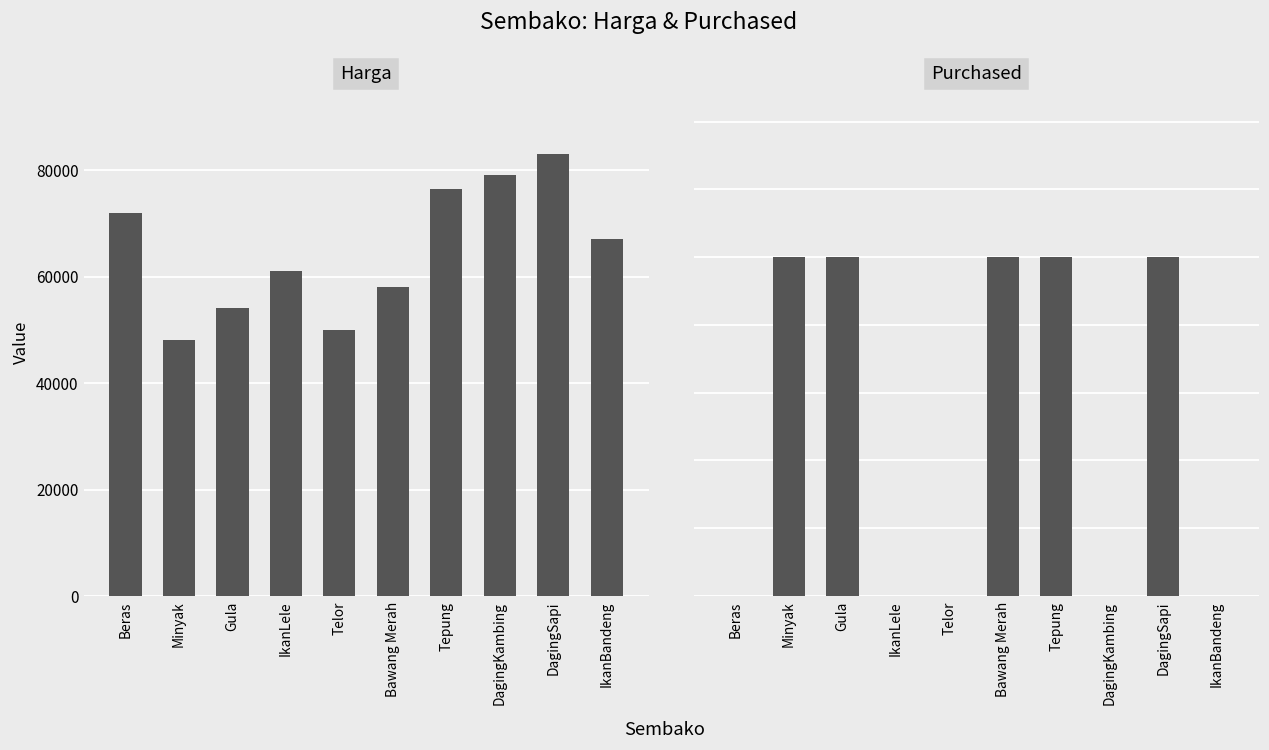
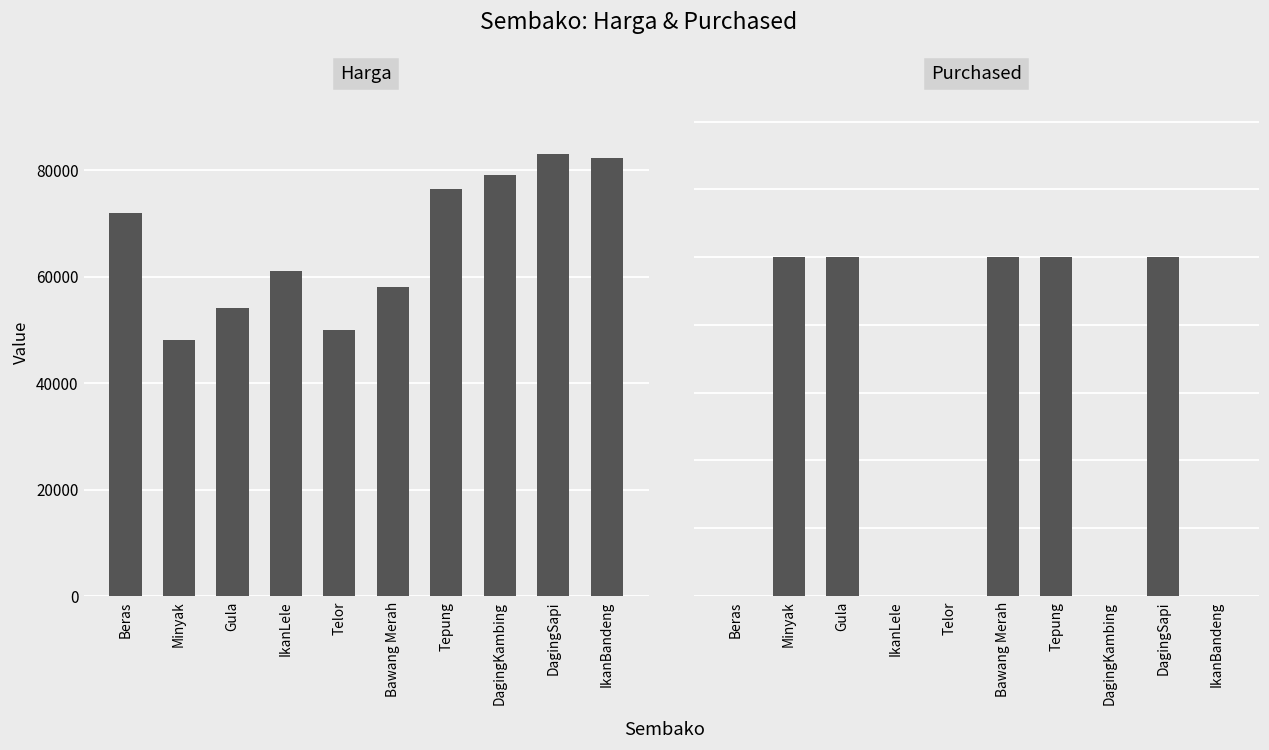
Harga, IkanBandeng: 67000 -> 82000
